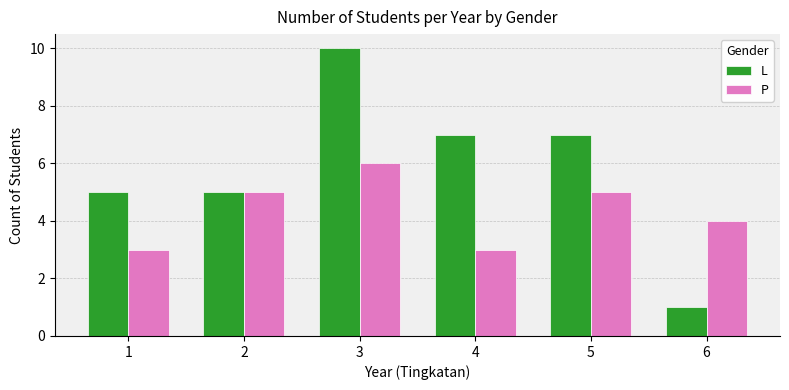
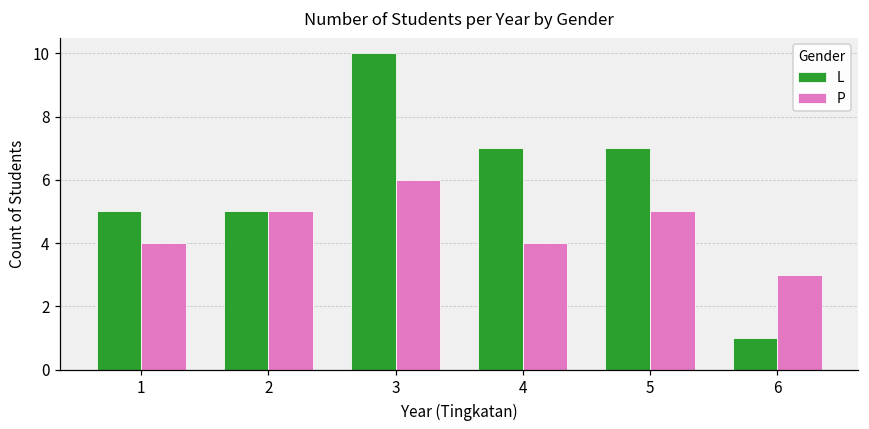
P, 1: 3 -> 4
P, 4: 3 -> 4
P, 6: 4 -> 3
